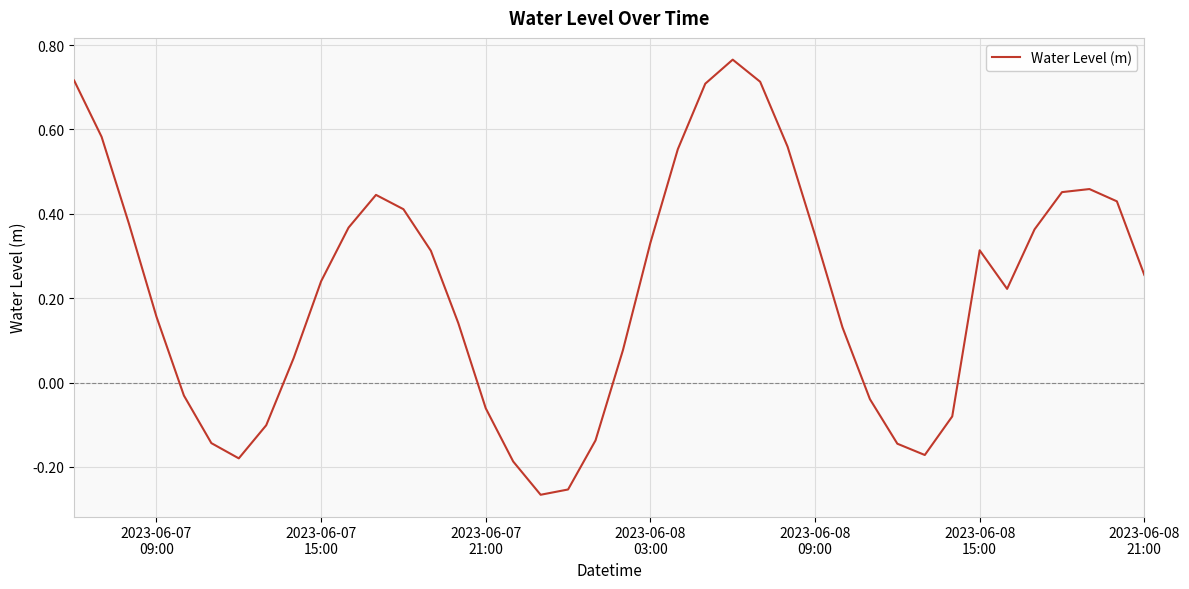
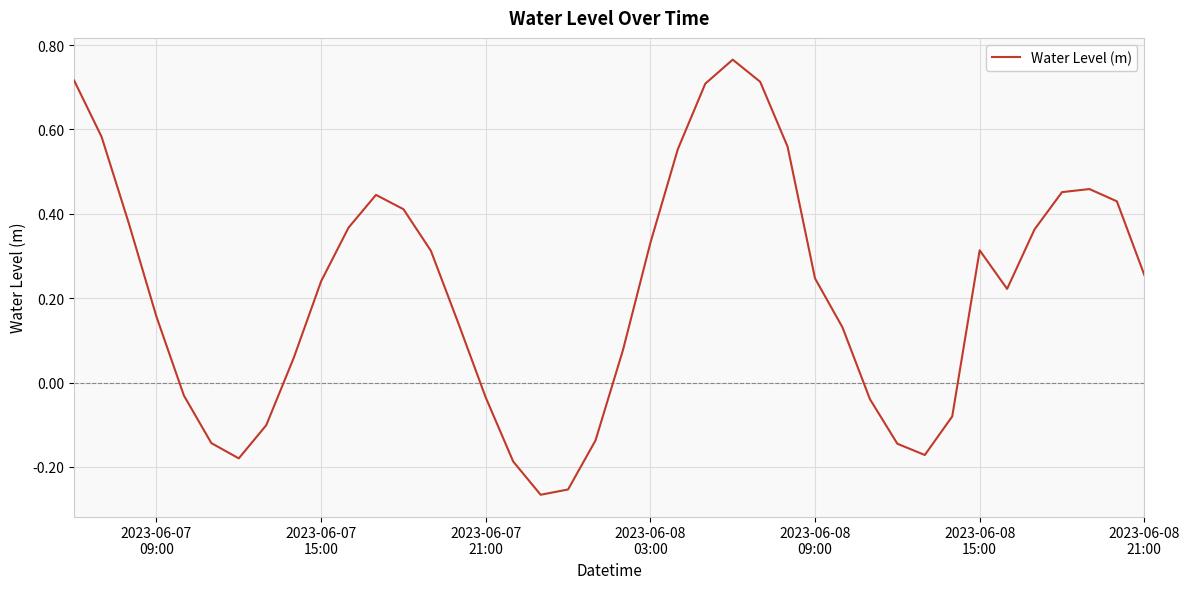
2023-06-07 21:00: -0.06 -> -0.04
2023-06-08 09:00: 0.35 -> 0.25
